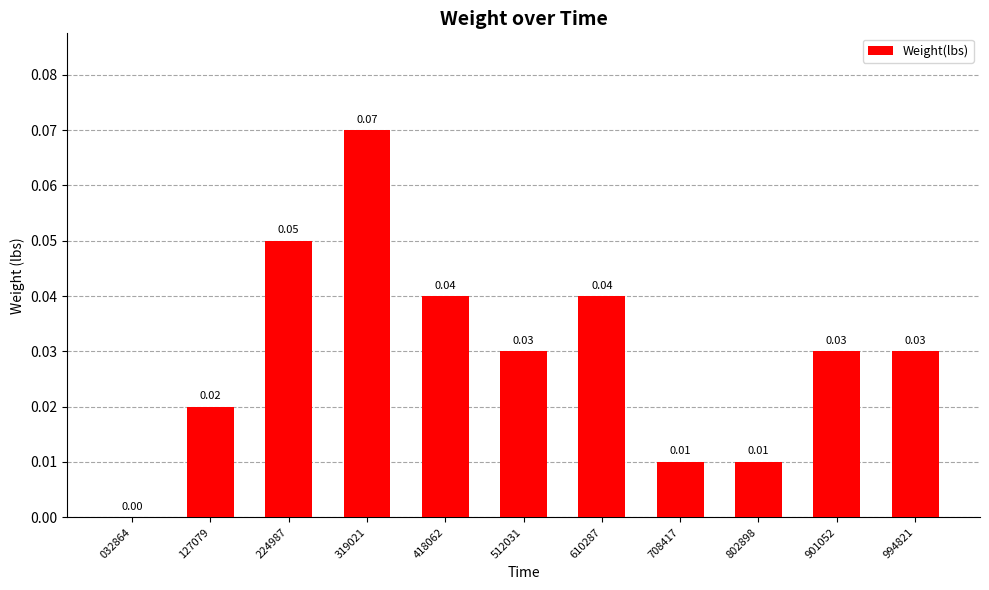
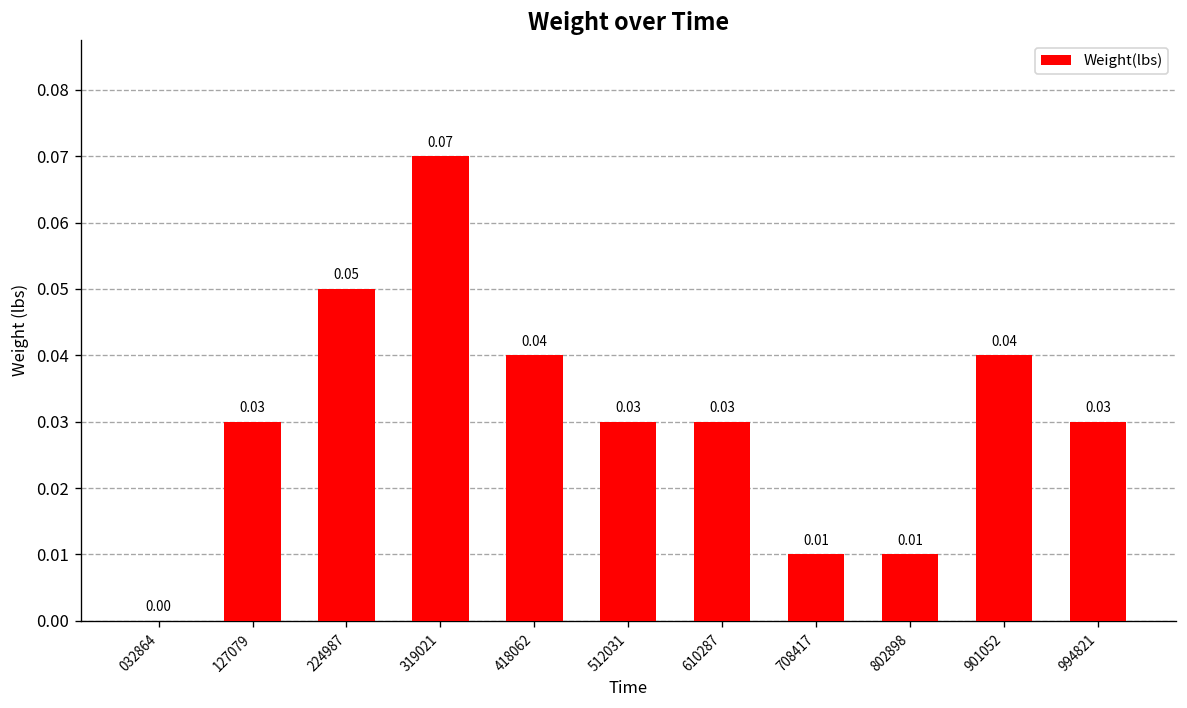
127079: 0.02 -> 0.03
610287: 0.04 -> 0.03
901052: 0.03 -> 0.04
